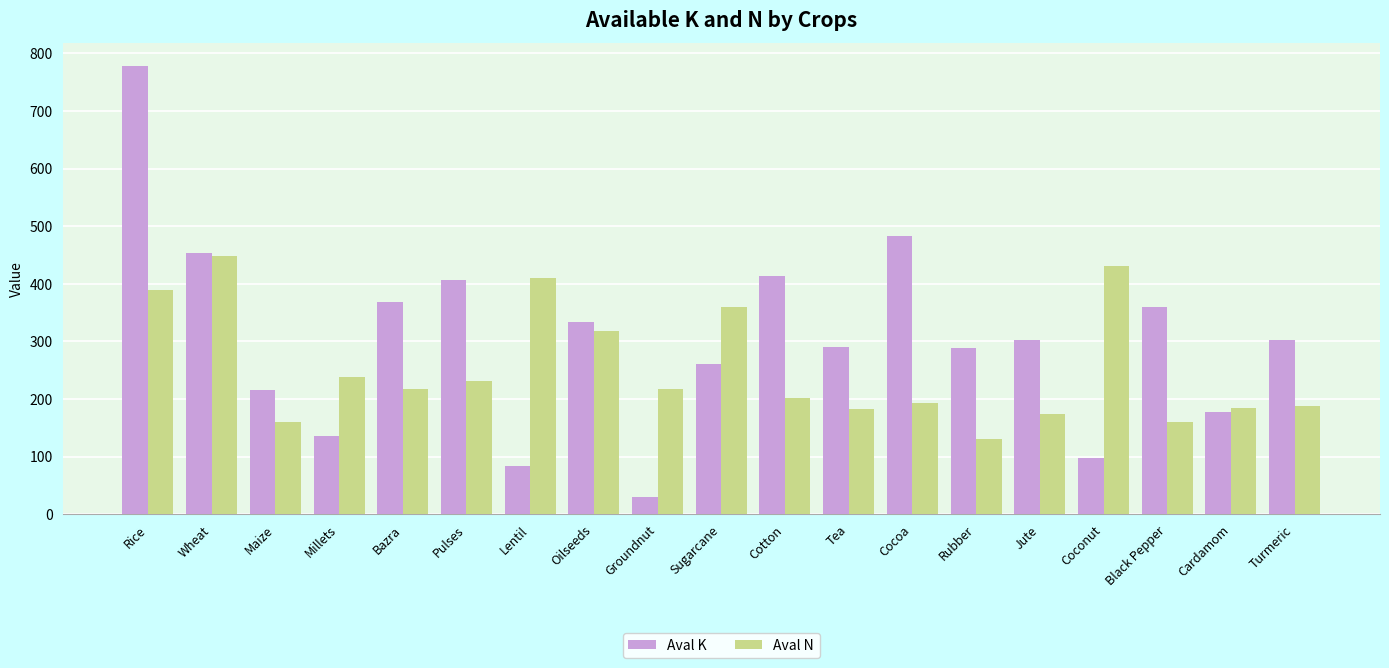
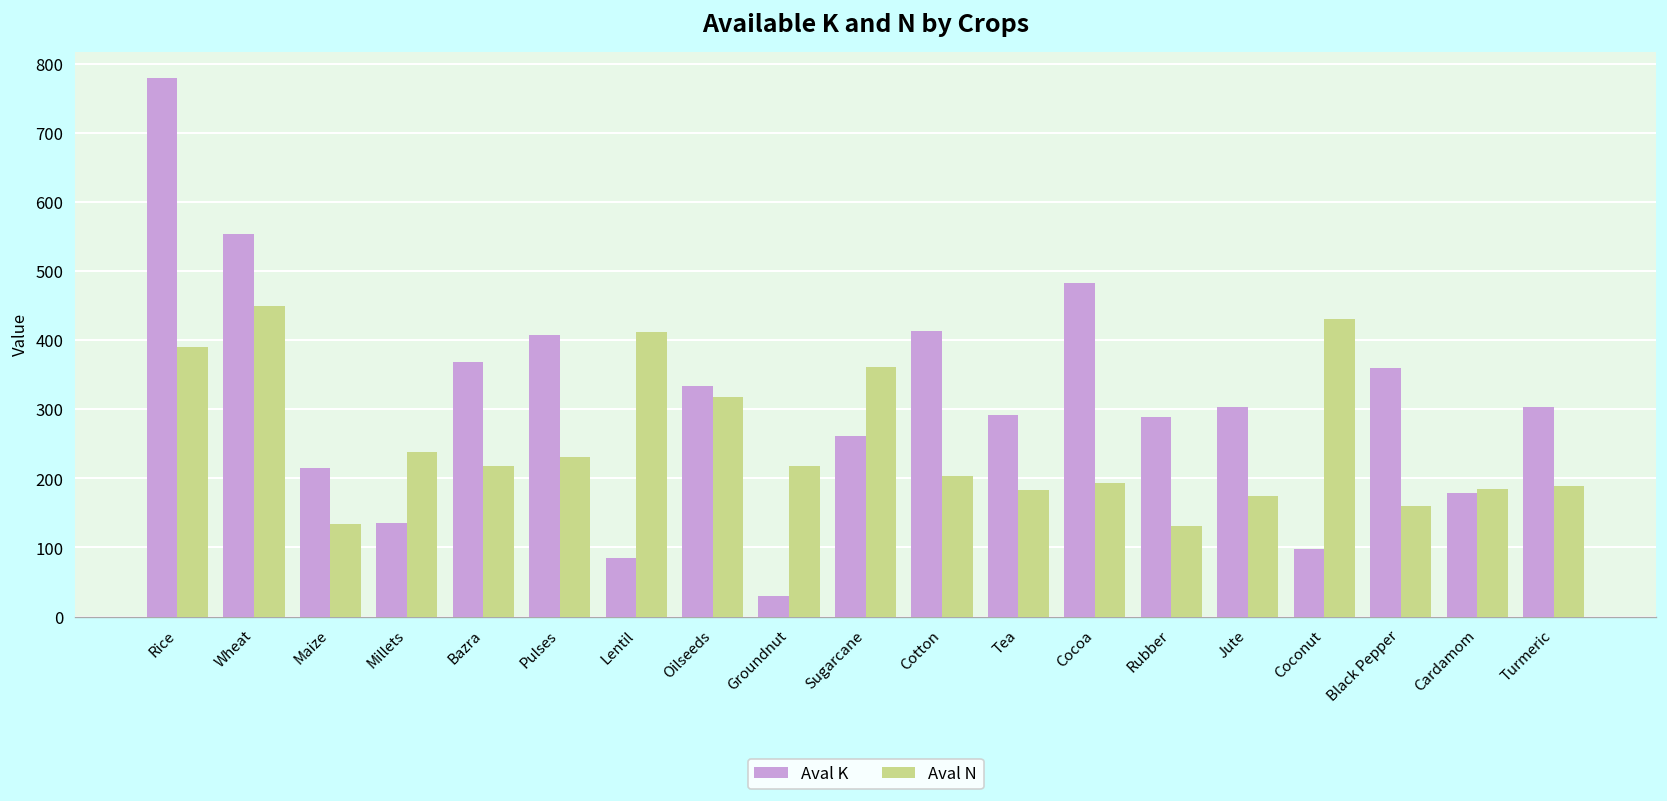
Aval K, Wheat: 450 -> 550
Aval N, Maize: 160 -> 130
